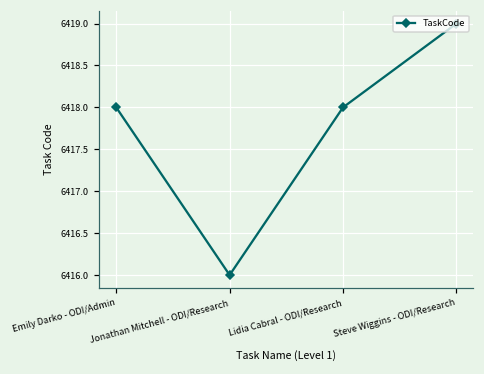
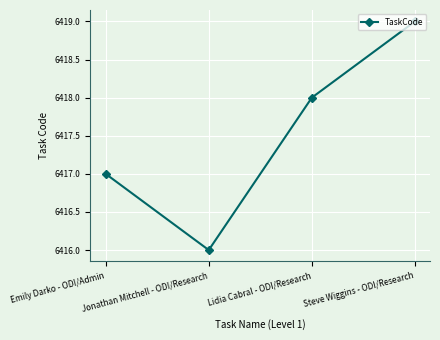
Emily Darko - ODI/Admin: 6418 -> 6417
